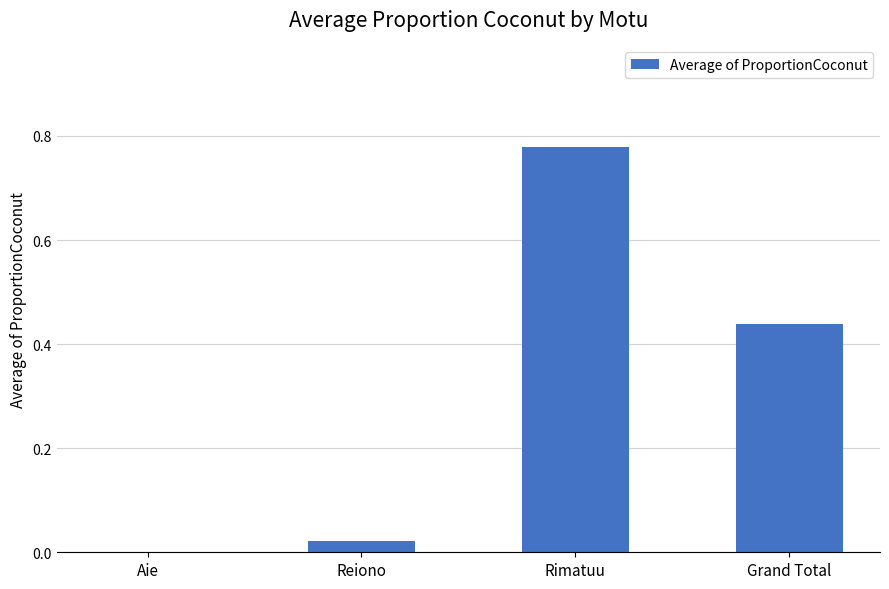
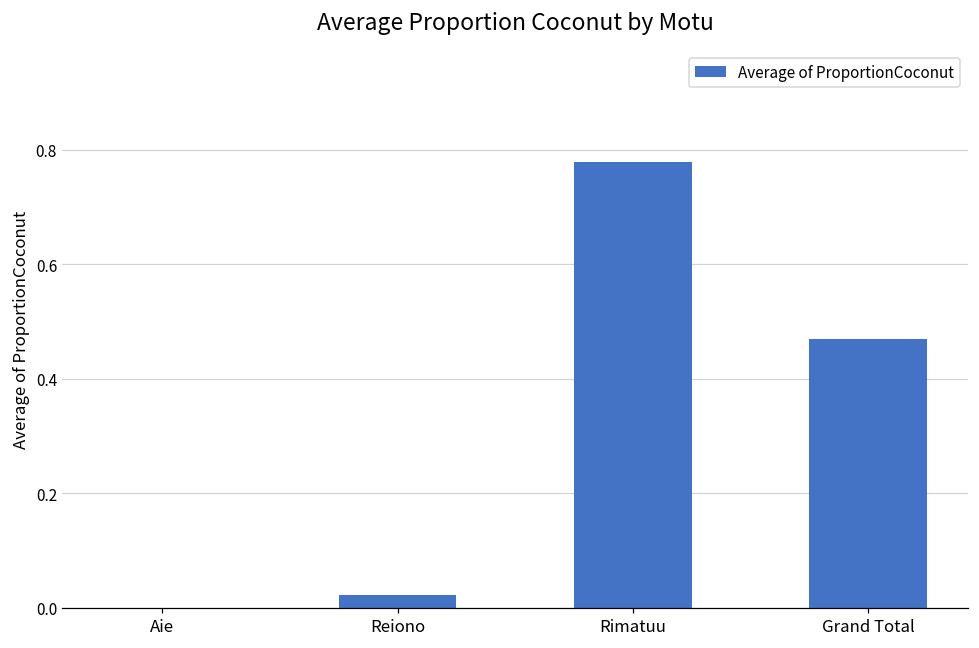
Grand Total: 0.44 -> 0.47
